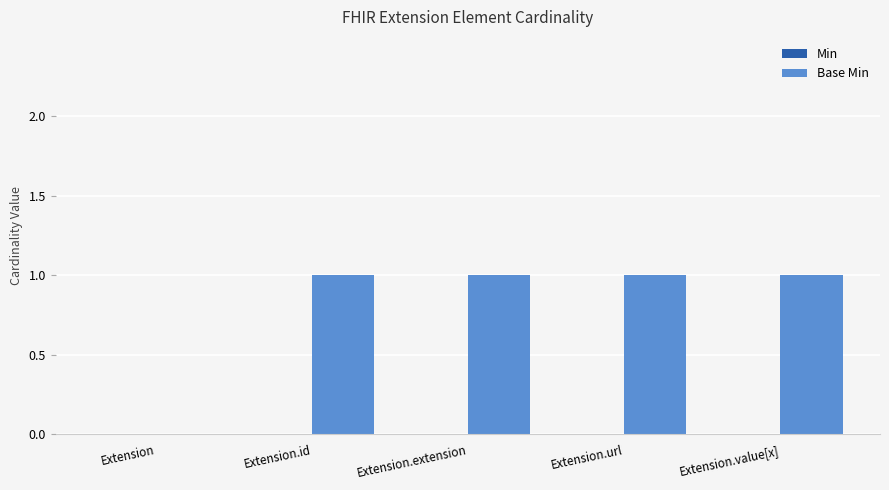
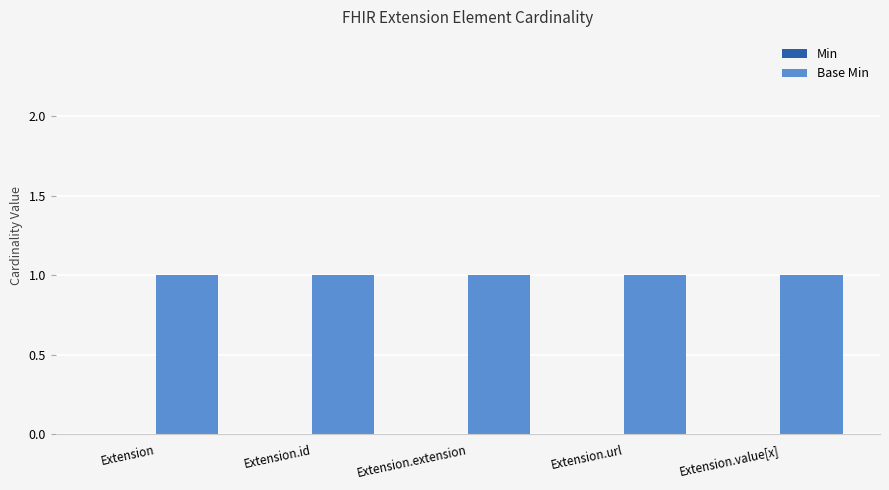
Base Min, Extension: 0 -> 1
